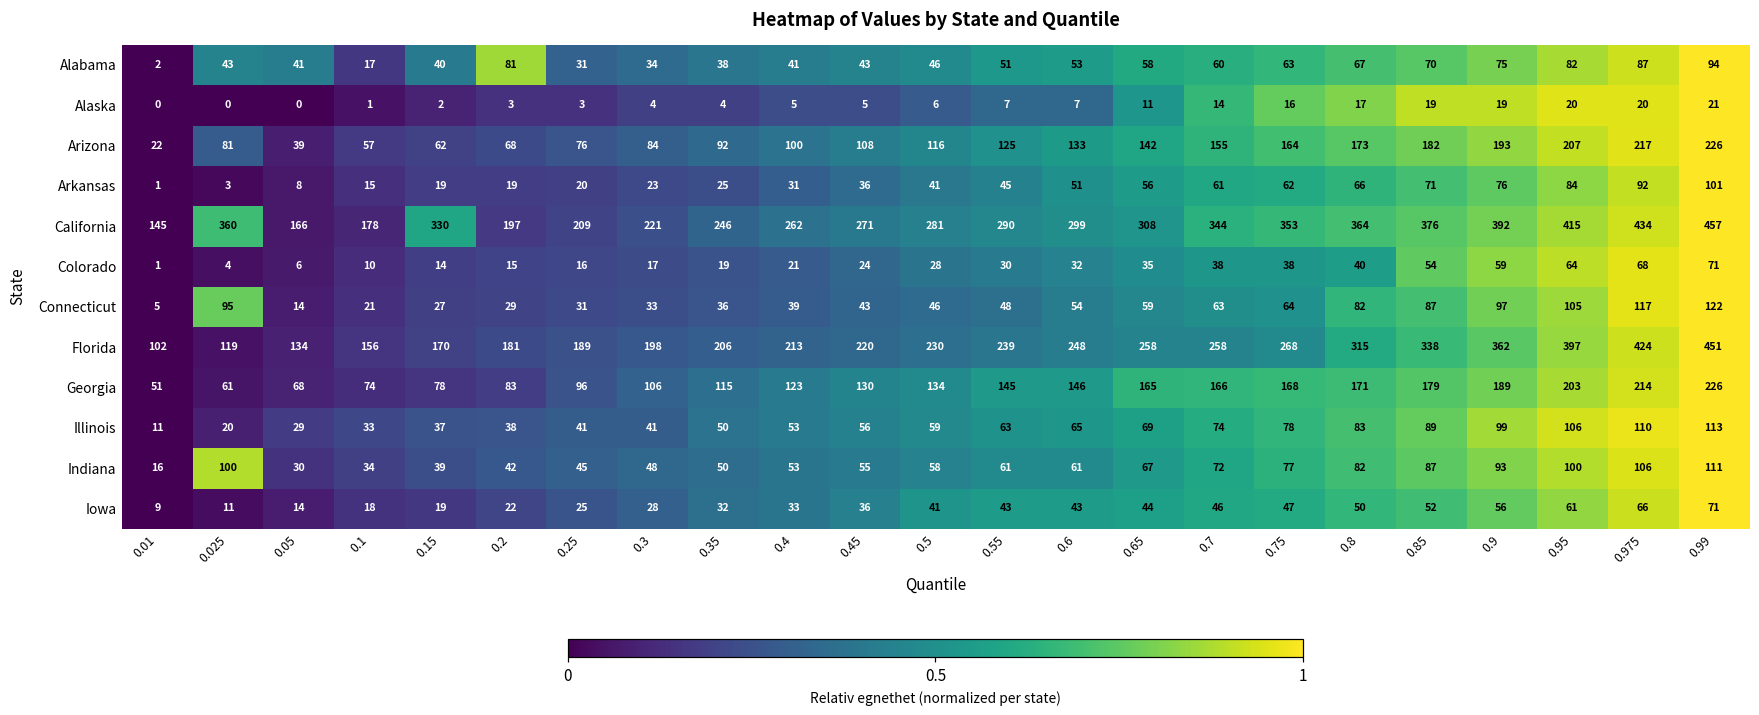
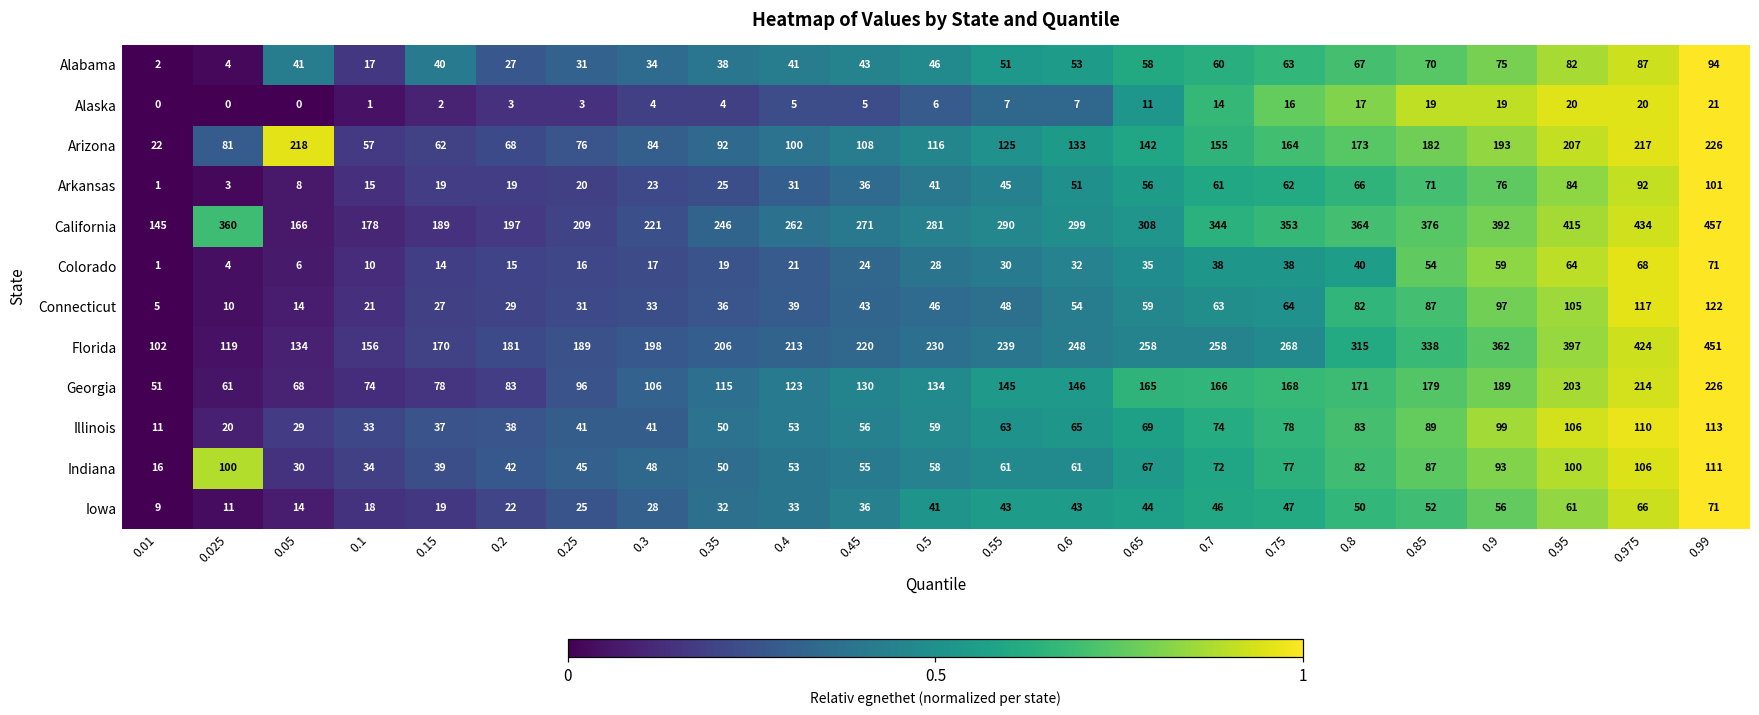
Alabama, 0.025: 43 -> 4
Alabama, 0.2: 81 -> 27
Arizona, 0.05: 39 -> 218
California, 0.15: 330 -> 189
Connecticut, 0.025: 95 -> 10
